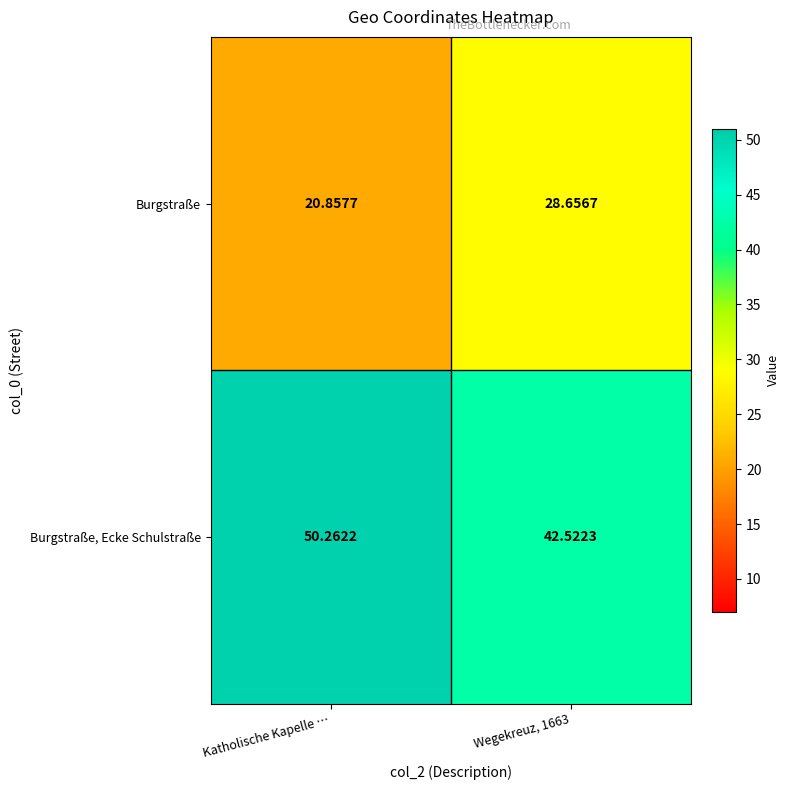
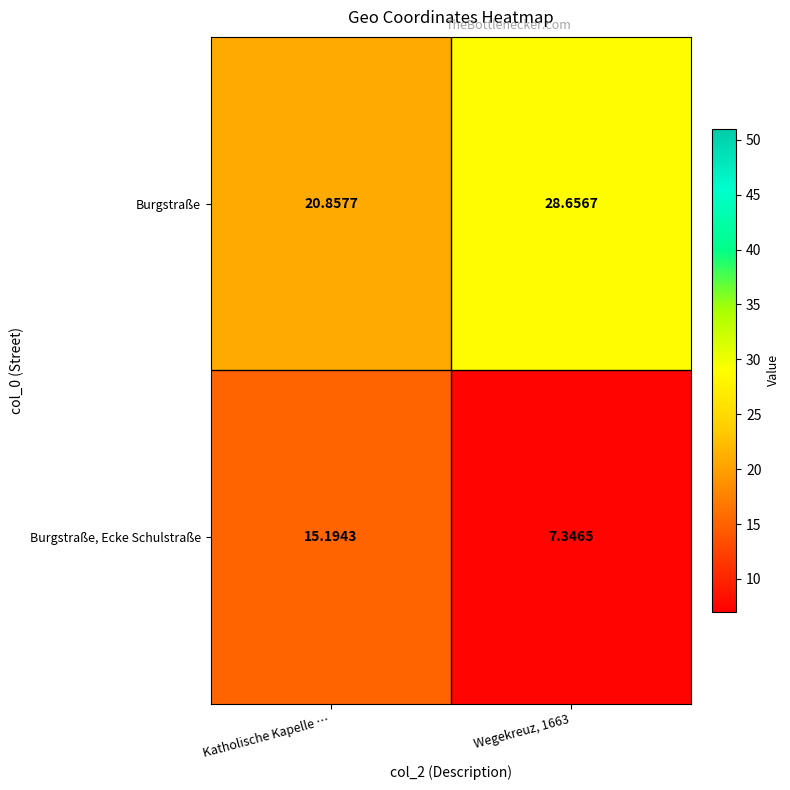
Burgstraße, Ecke Schulstraße, Katholische Kapelle …: 50.2622 -> 15.1943
Burgstraße, Ecke Schulstraße, Wegekreuz, 1663: 42.5223 -> 7.3465
